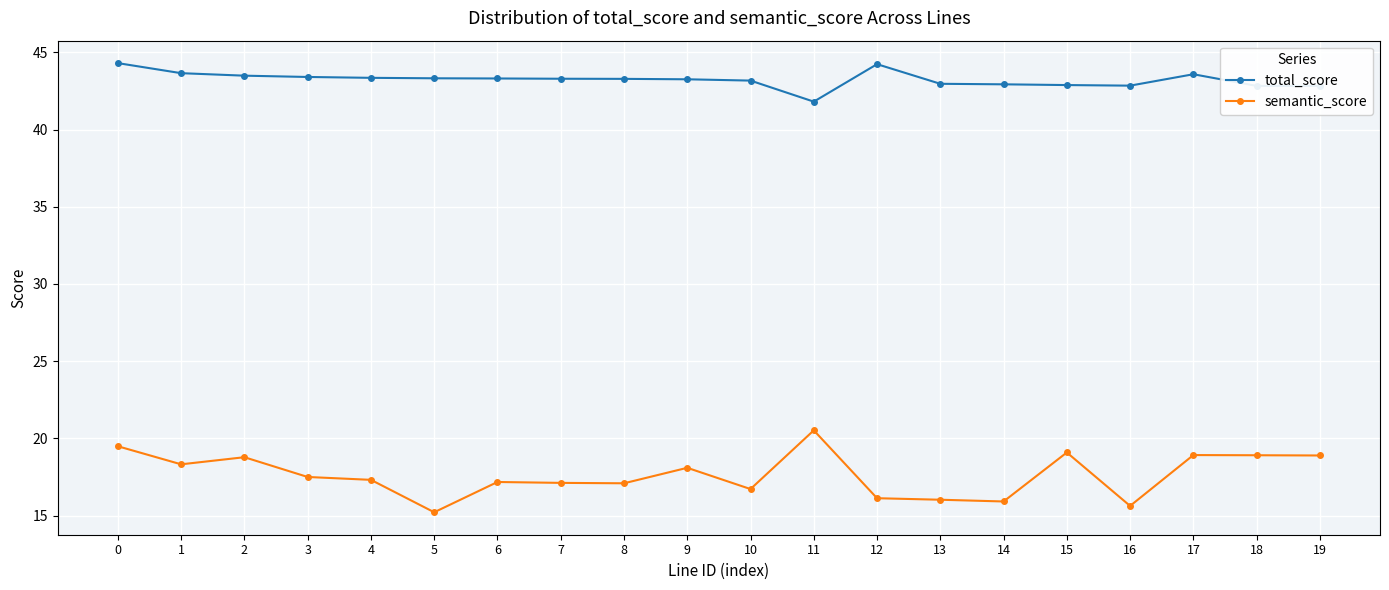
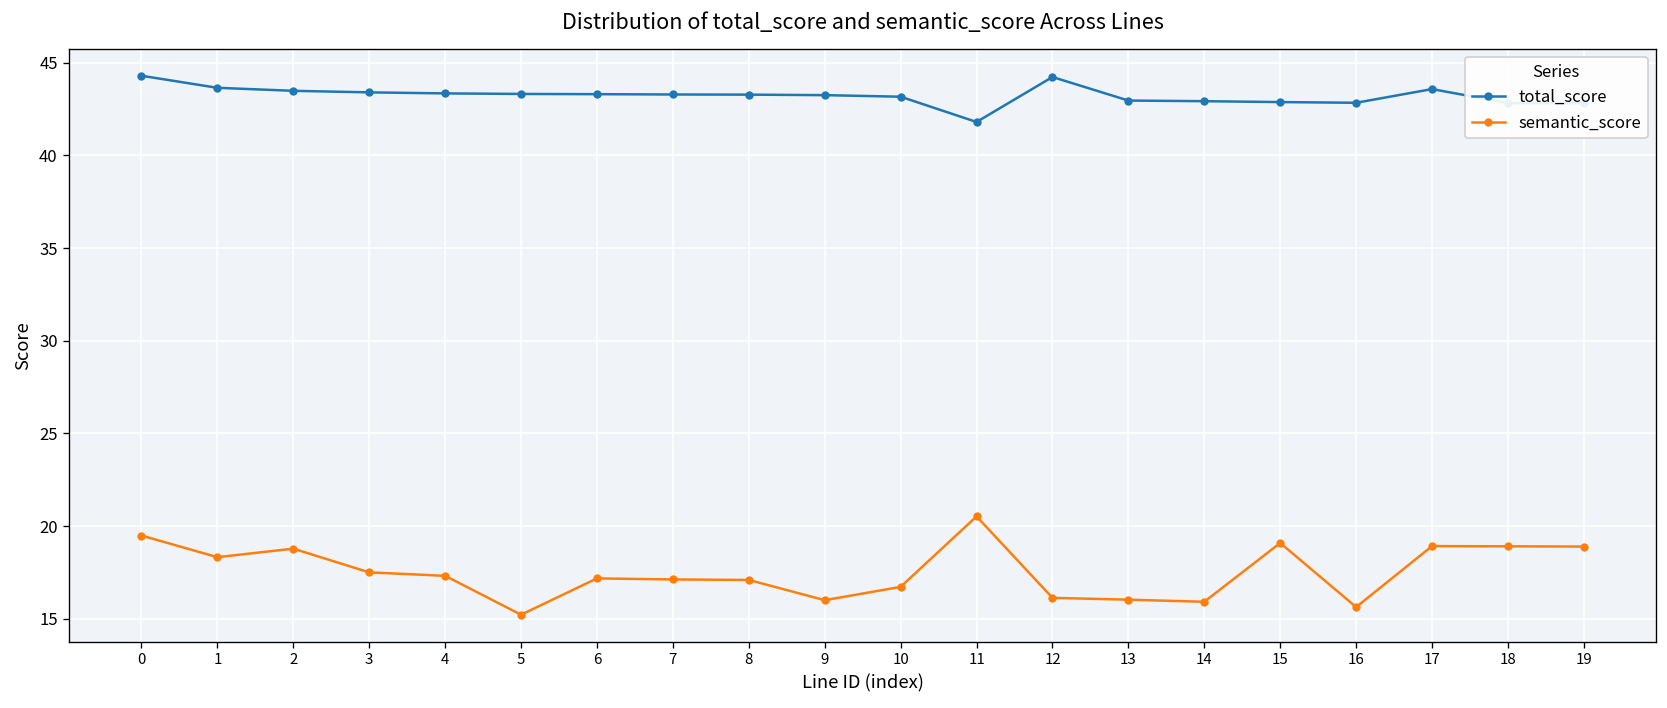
semantic_score, 9: 18.1 -> 16.0
